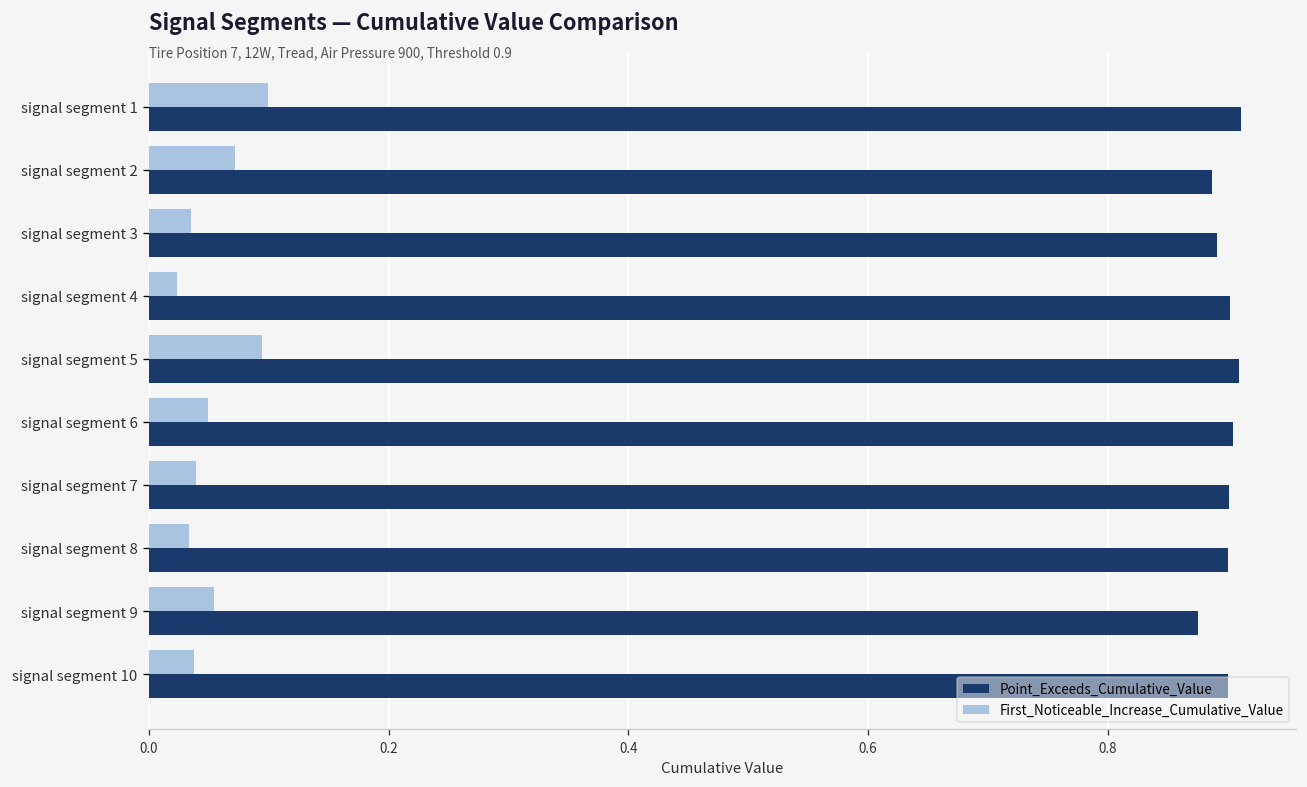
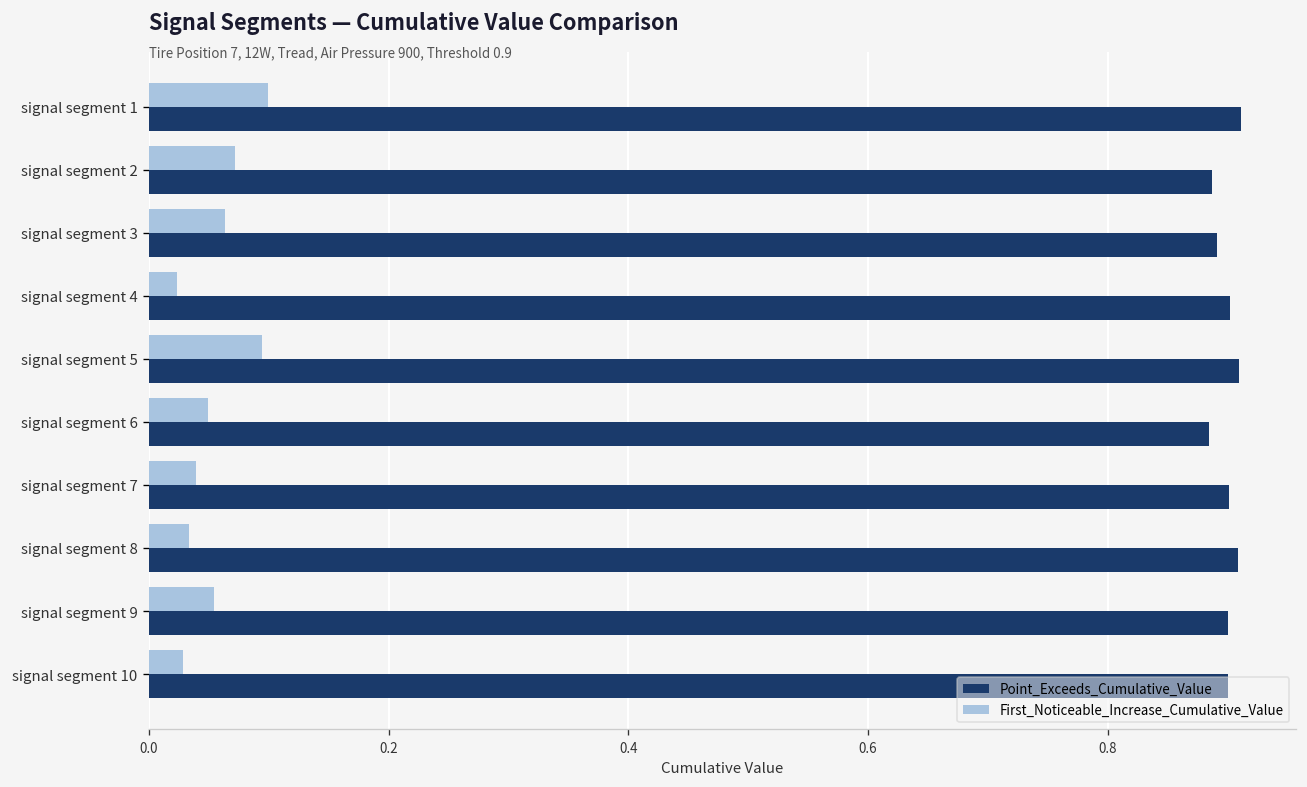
First_Noticeable_Increase_Cumulative_Value, signal segment 3: 0.04 -> 0.06
Point_Exceeds_Cumulative_Value, signal segment 6: 0.90 -> 0.88
Point_Exceeds_Cumulative_Value, signal segment 8: 0.90 -> 0.91
Point_Exceeds_Cumulative_Value, signal segment 9: 0.88 -> 0.90
First_Noticeable_Increase_Cumulative_Value, signal segment 10: 0.04 -> 0.03
